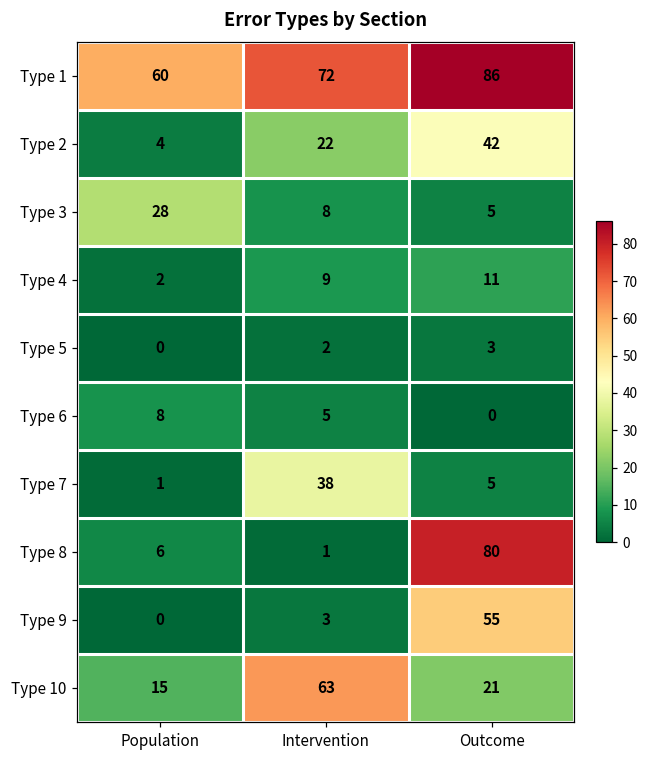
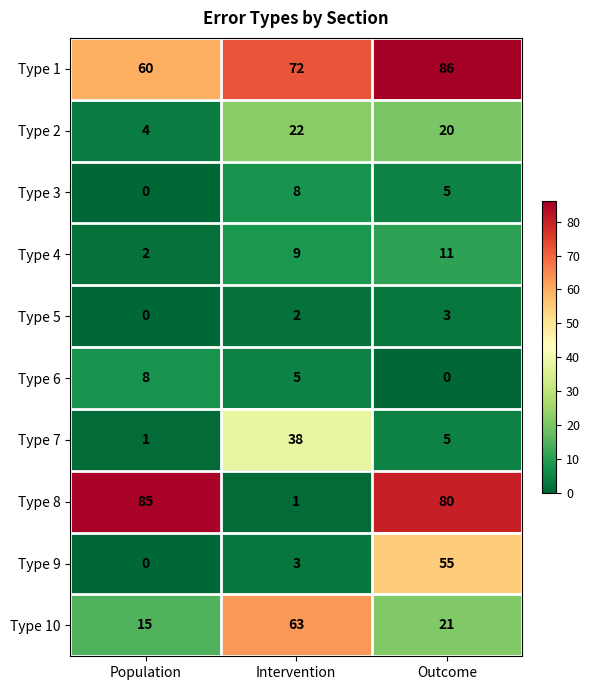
Type 2, Outcome: 42 -> 20
Type 3, Population: 28 -> 0
Type 8, Population: 6 -> 85
